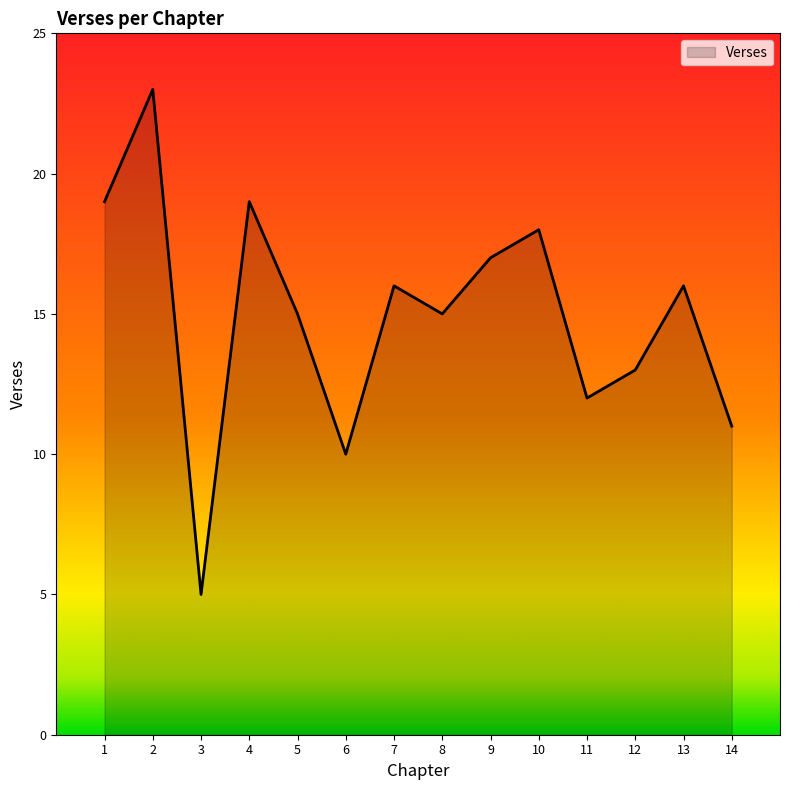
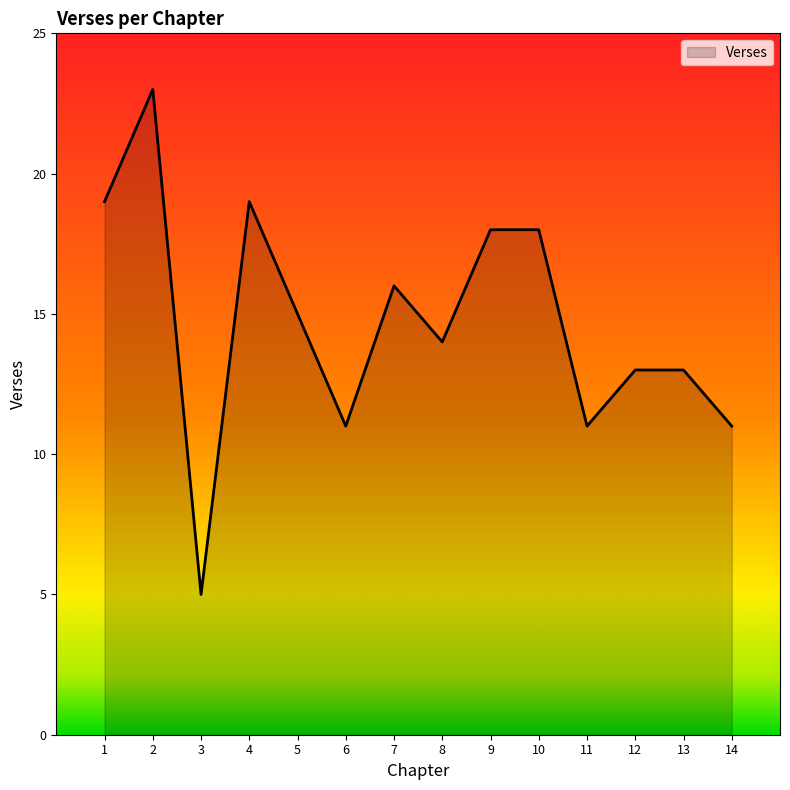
6: 10 -> 11
8: 15 -> 14
9: 17 -> 18
11: 12 -> 11
13: 16 -> 13
